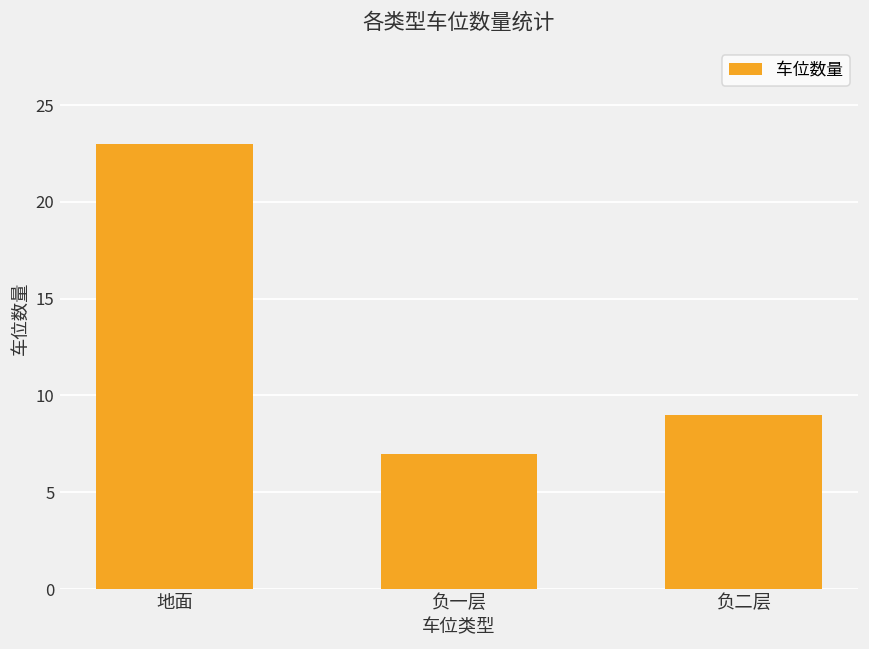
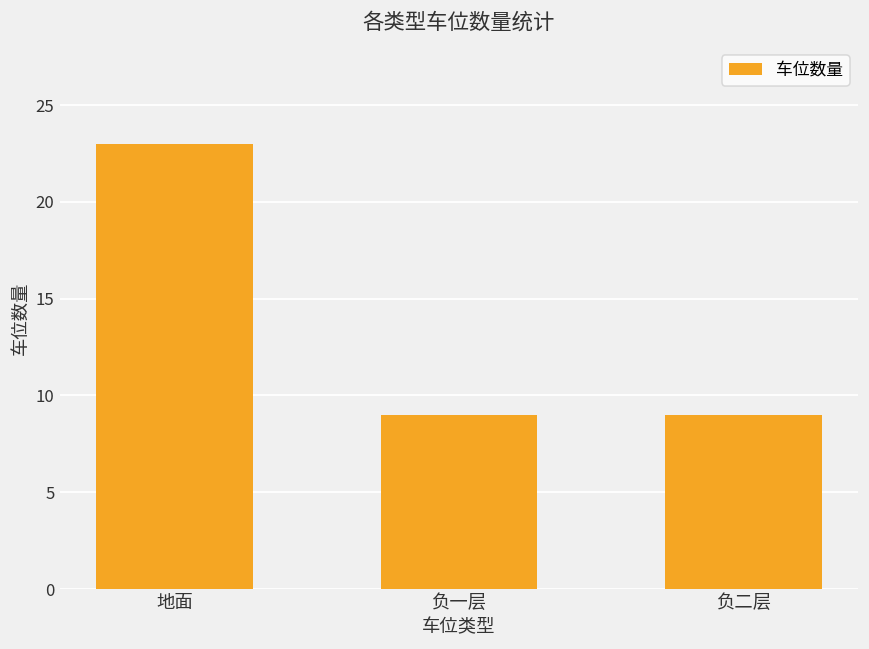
负一层: 7 -> 9
